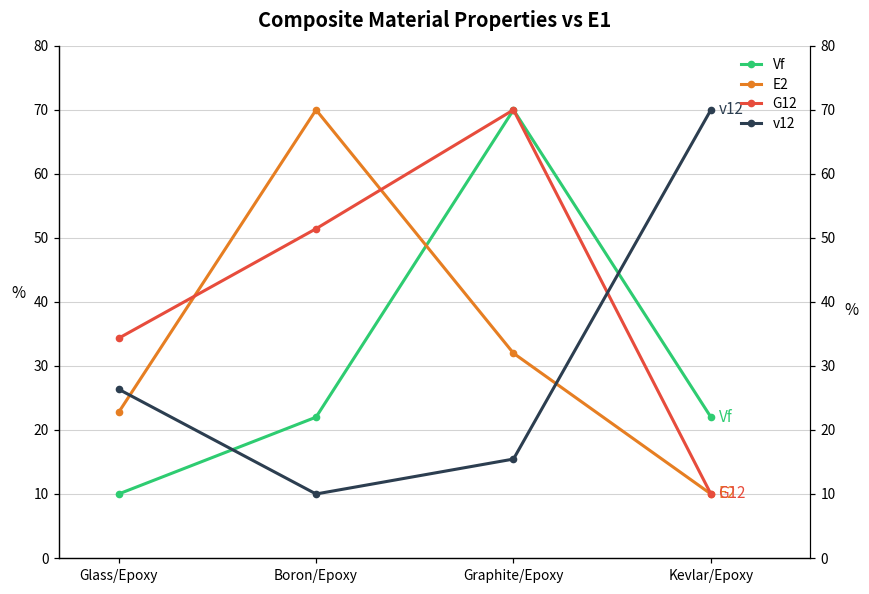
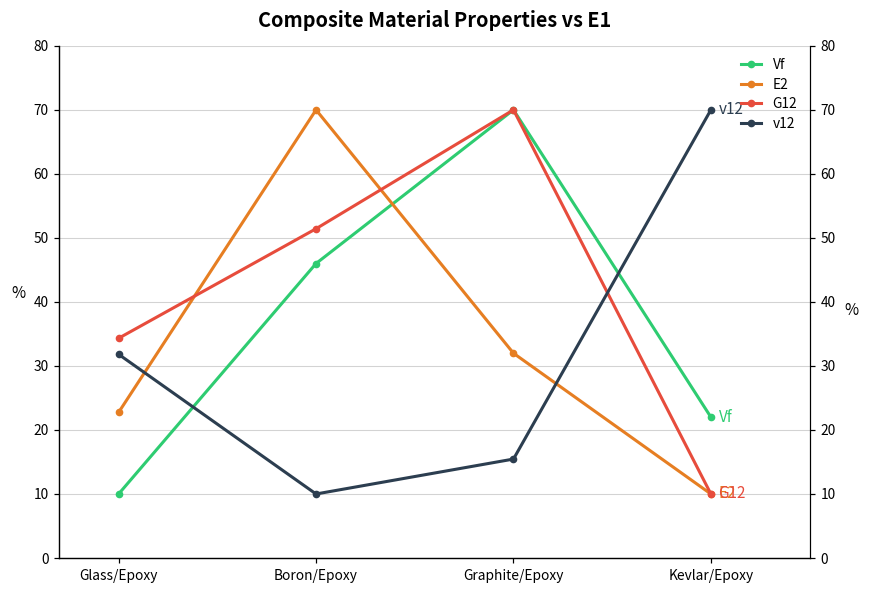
v12, Glass/Epoxy: 26 -> 32
Vf, Boron/Epoxy: 22 -> 46
